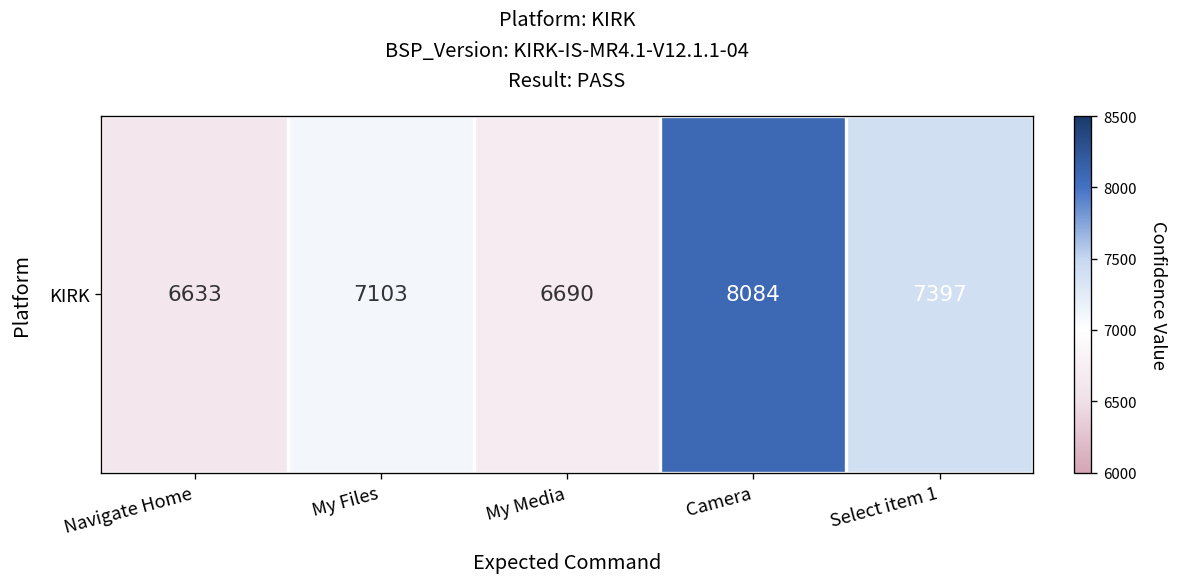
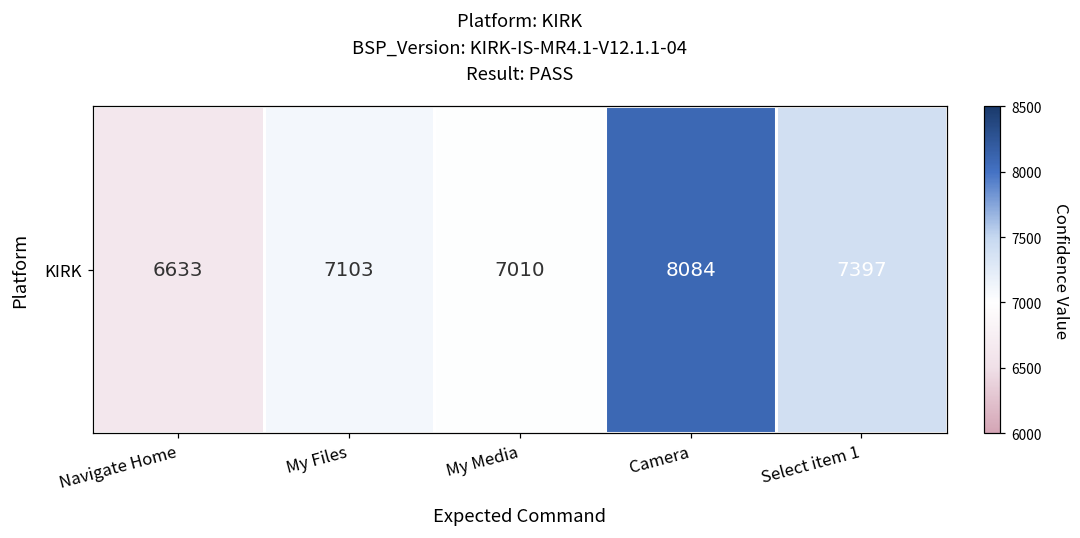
KIRK, My Media: 6690 -> 7010
